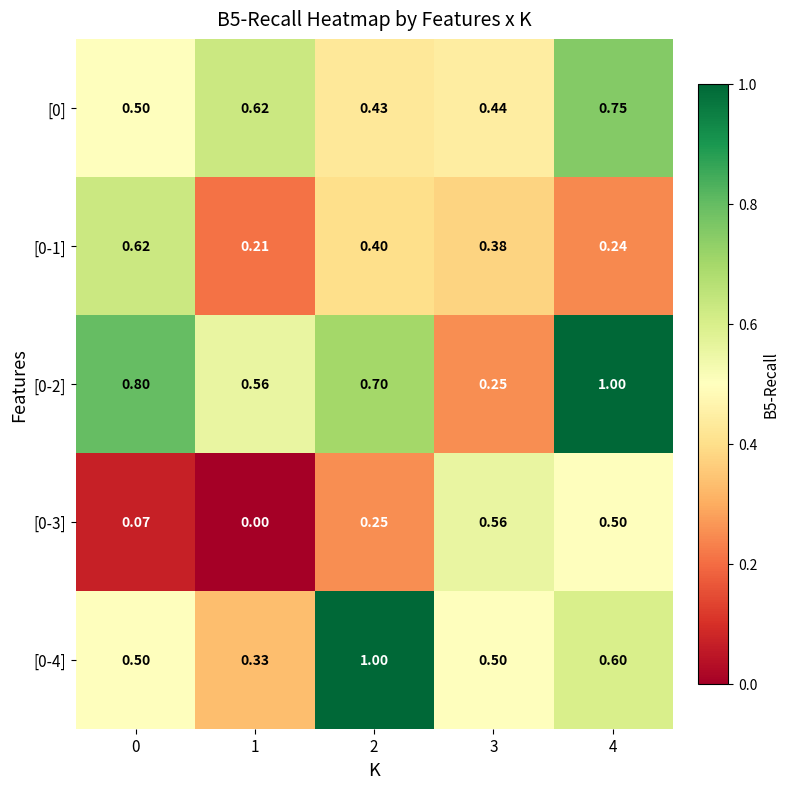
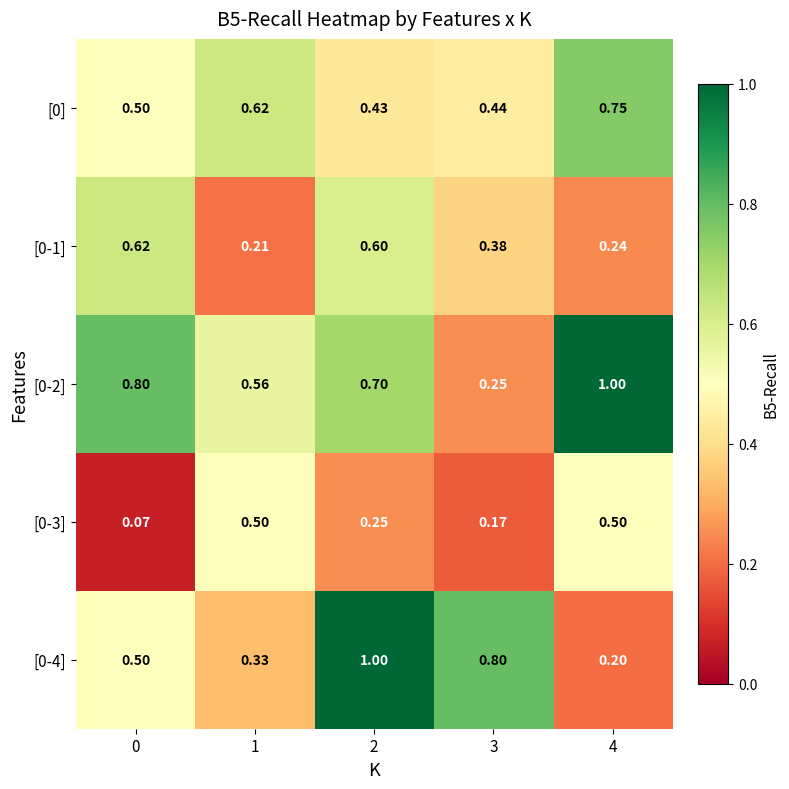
[0-1], 2: 0.40 -> 0.60
[0-3], 1: 0.00 -> 0.50
[0-3], 3: 0.56 -> 0.17
[0-4], 3: 0.50 -> 0.80
[0-4], 4: 0.60 -> 0.20
